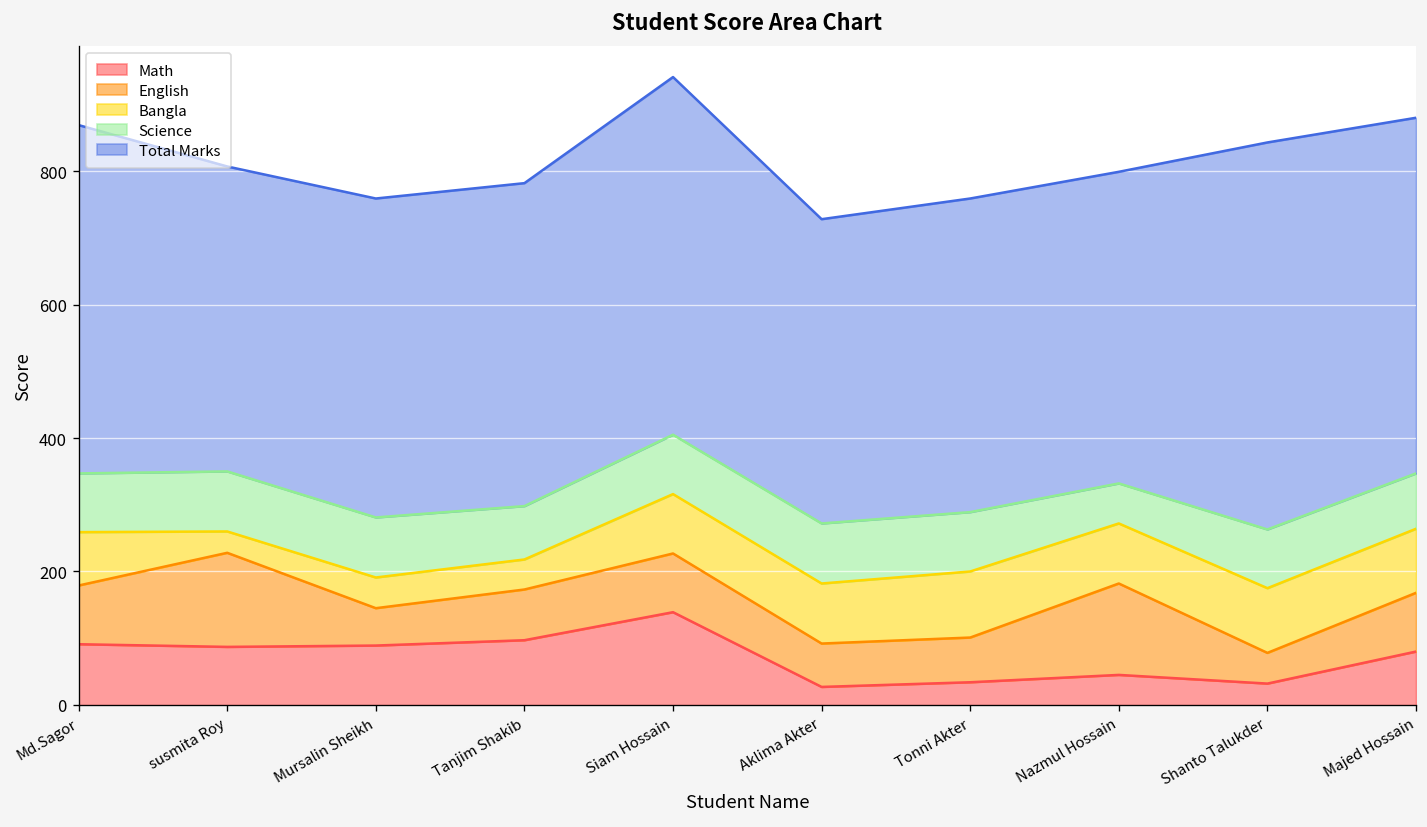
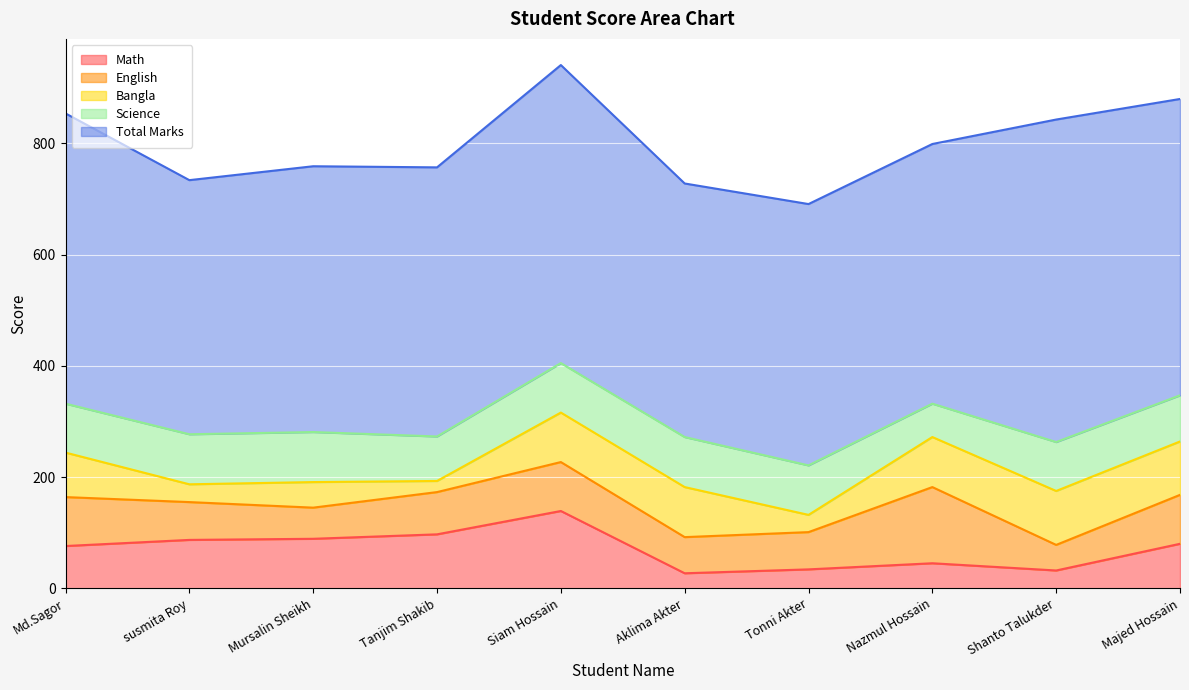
Math, Md.Sagor: 90 -> 80
English, susmita Roy: 140 -> 70
Bangla, Tanjim Shakib: 50 -> 20
Bangla, Tonni Akter: 100 -> 30
